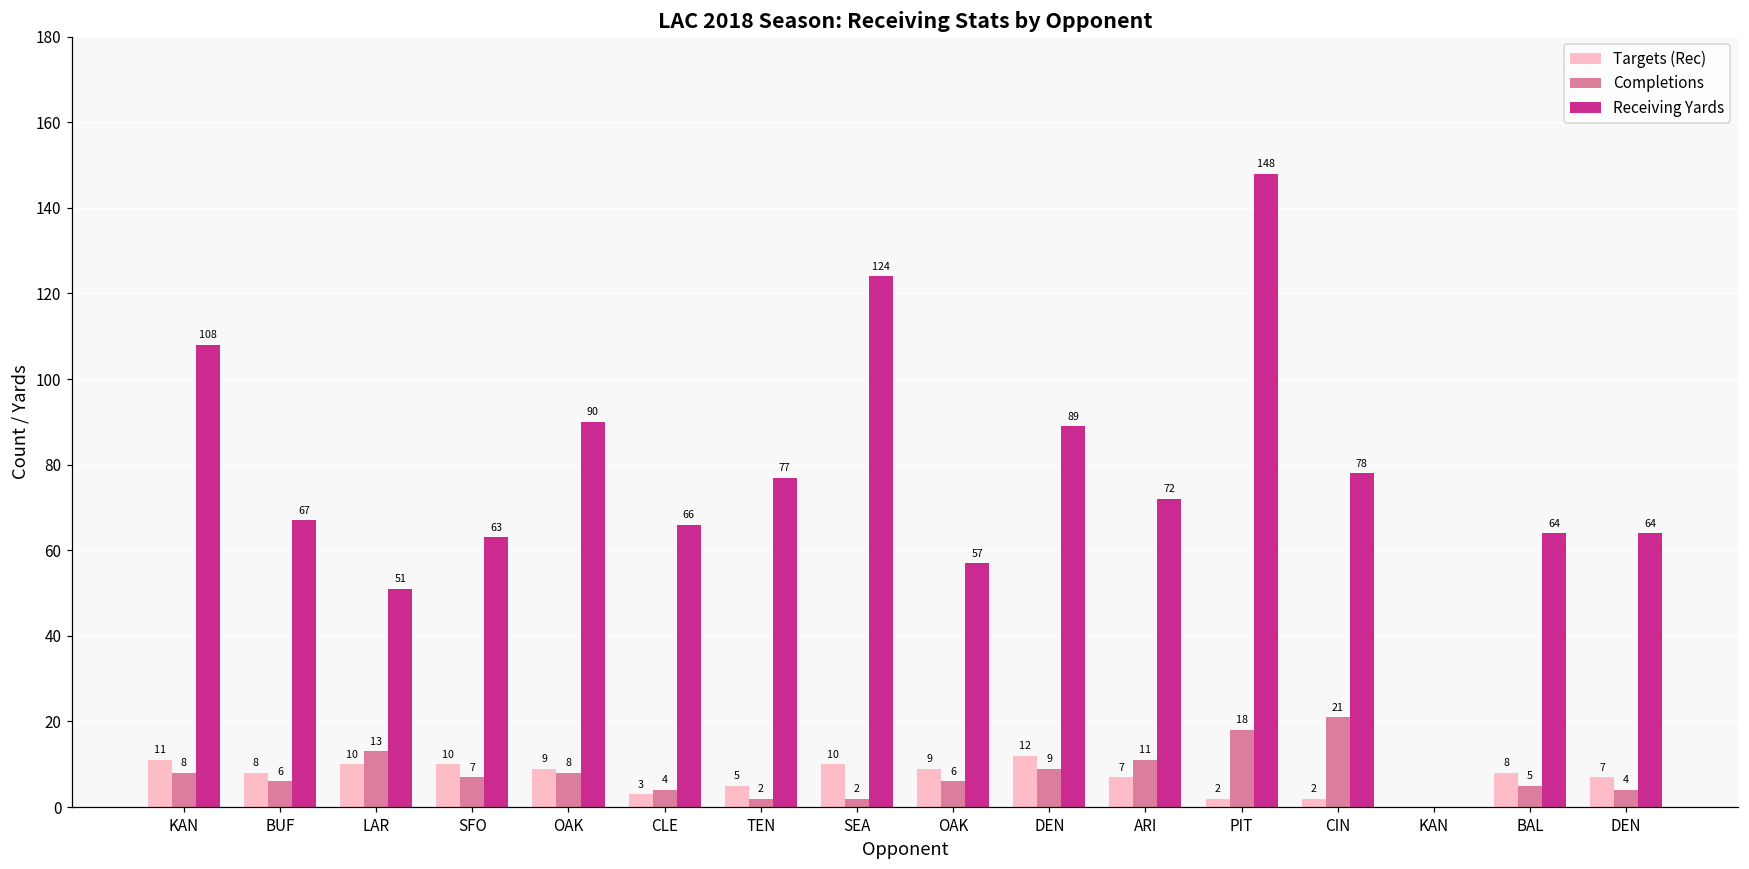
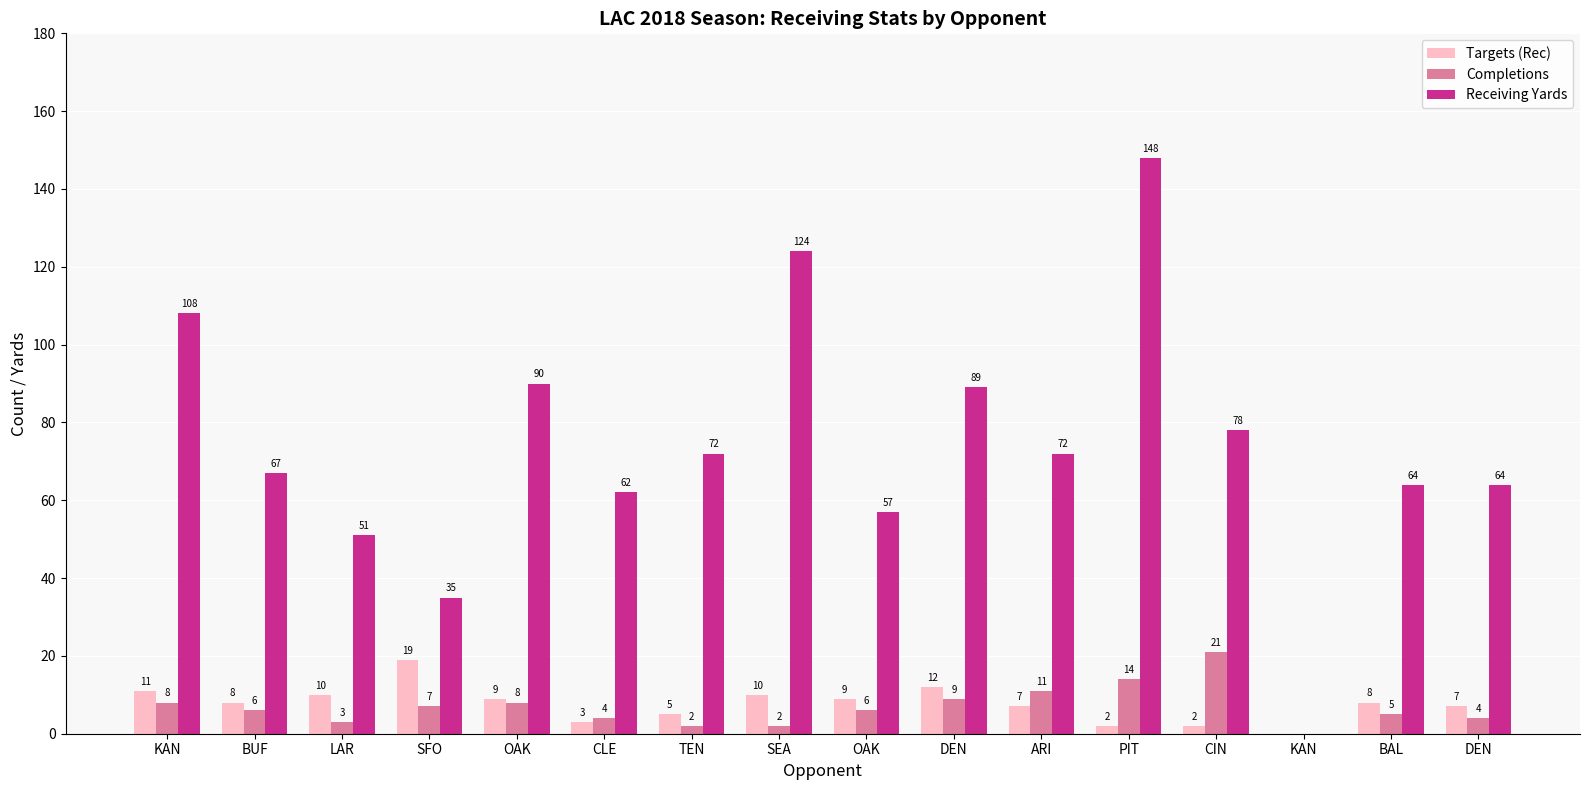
Completions, LAR: 13 -> 3
Targets (Rec), SFO: 10 -> 19
Receiving Yards, SFO: 63 -> 35
Receiving Yards, CLE: 66 -> 62
Receiving Yards, TEN: 77 -> 72
Completions, PIT: 18 -> 14
